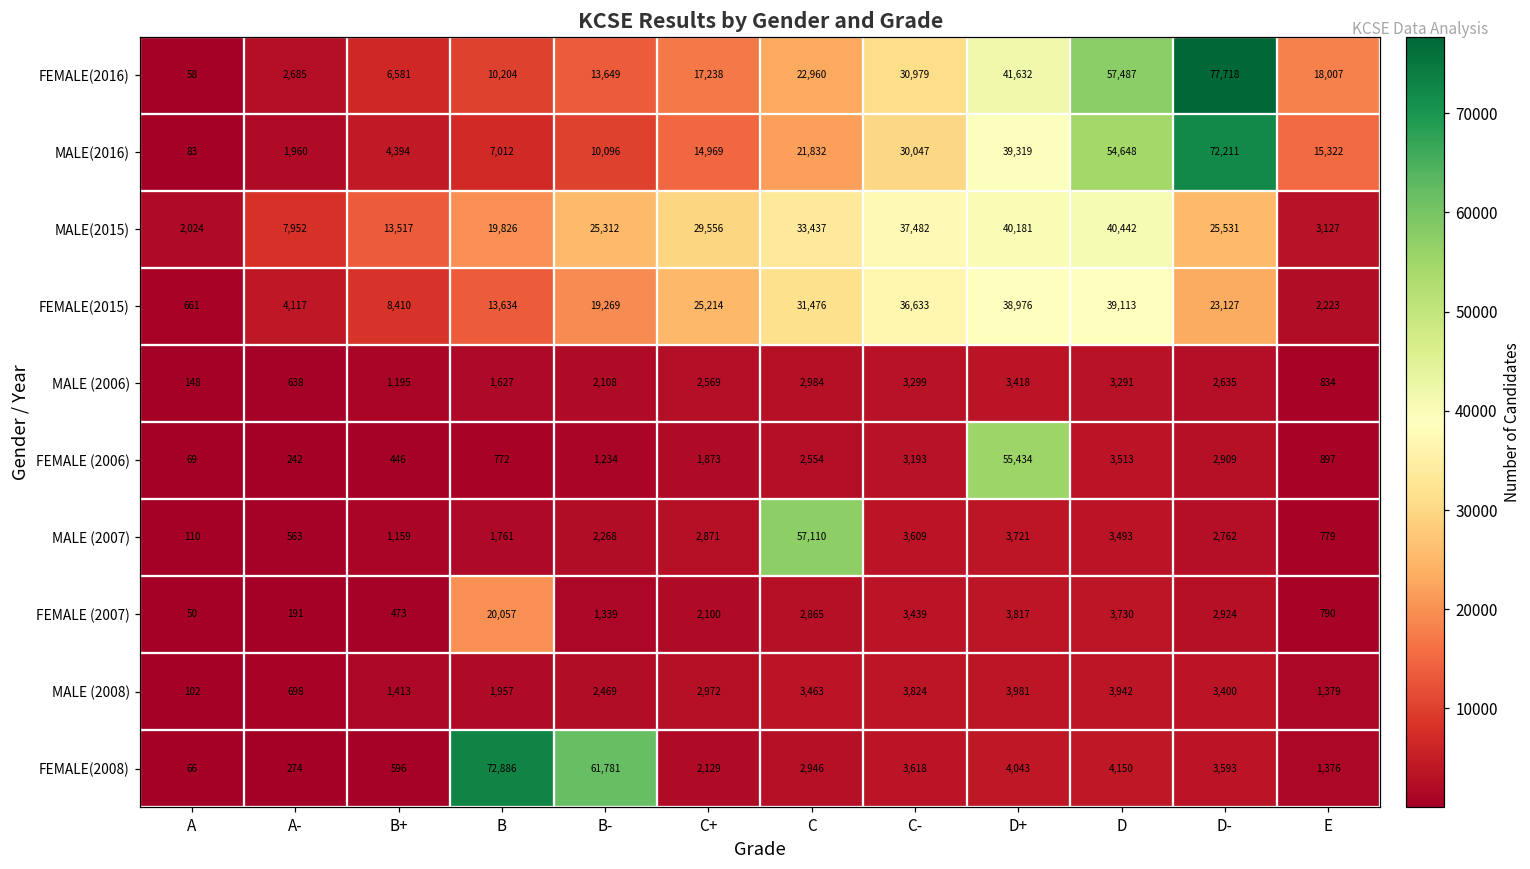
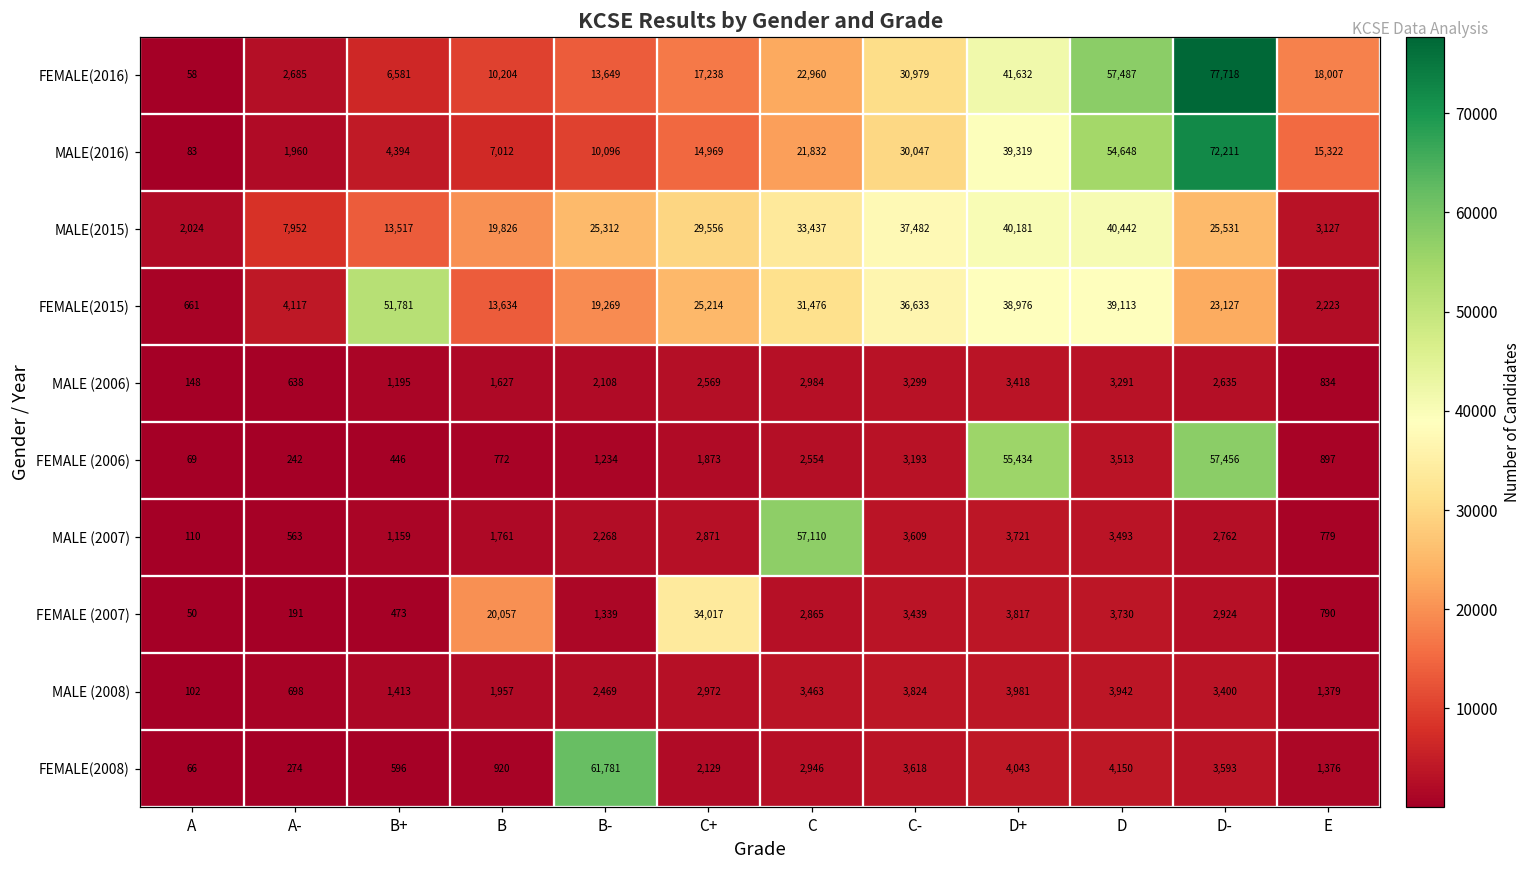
FEMALE(2015), B+: 8,410 -> 51,781
FEMALE (2006), D-: 2,909 -> 57,456
FEMALE (2007), C+: 2,100 -> 34,017
FEMALE(2008), B: 72,886 -> 920
